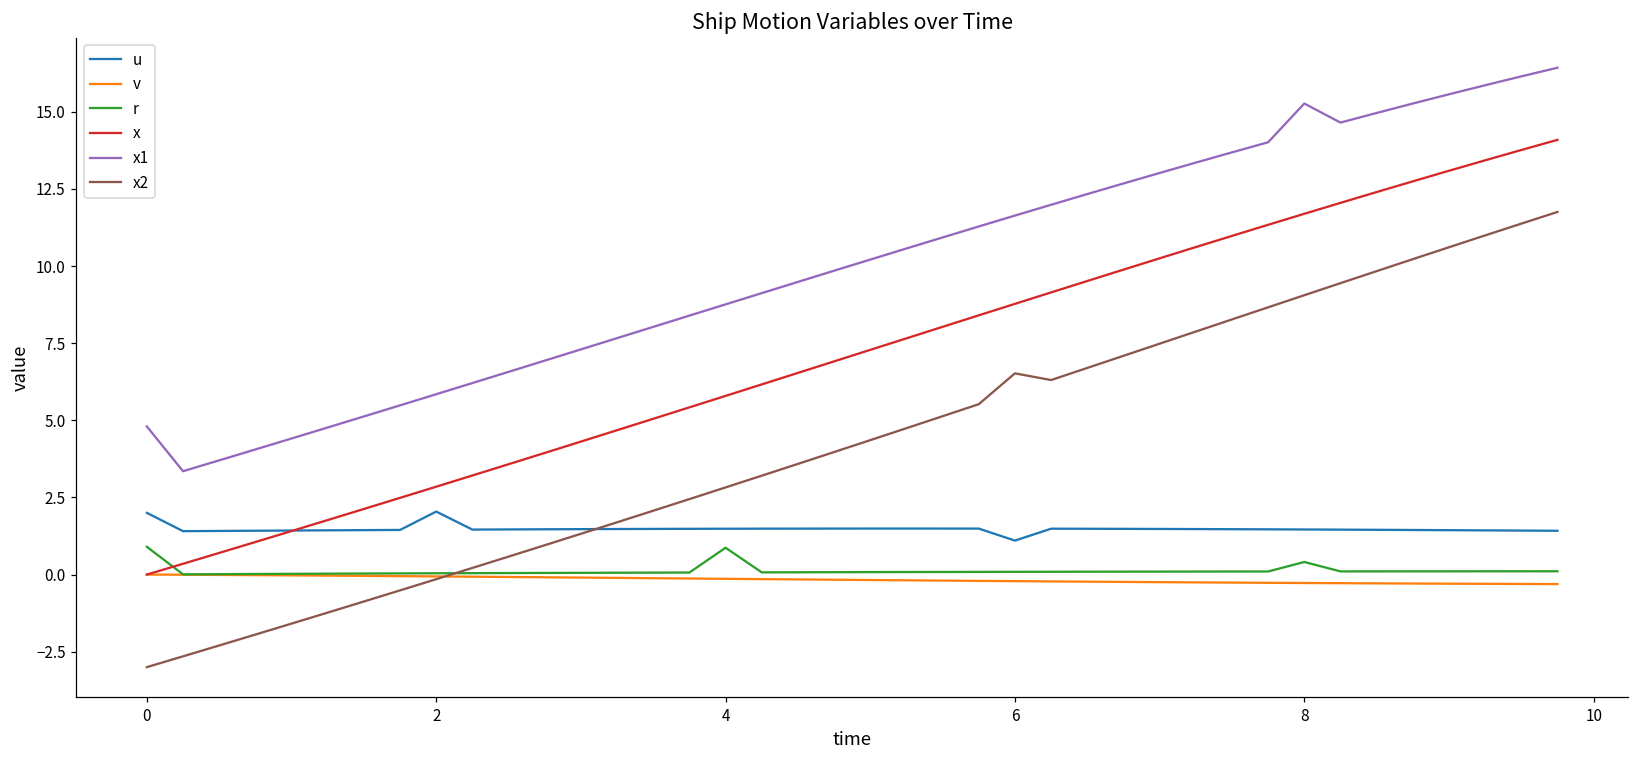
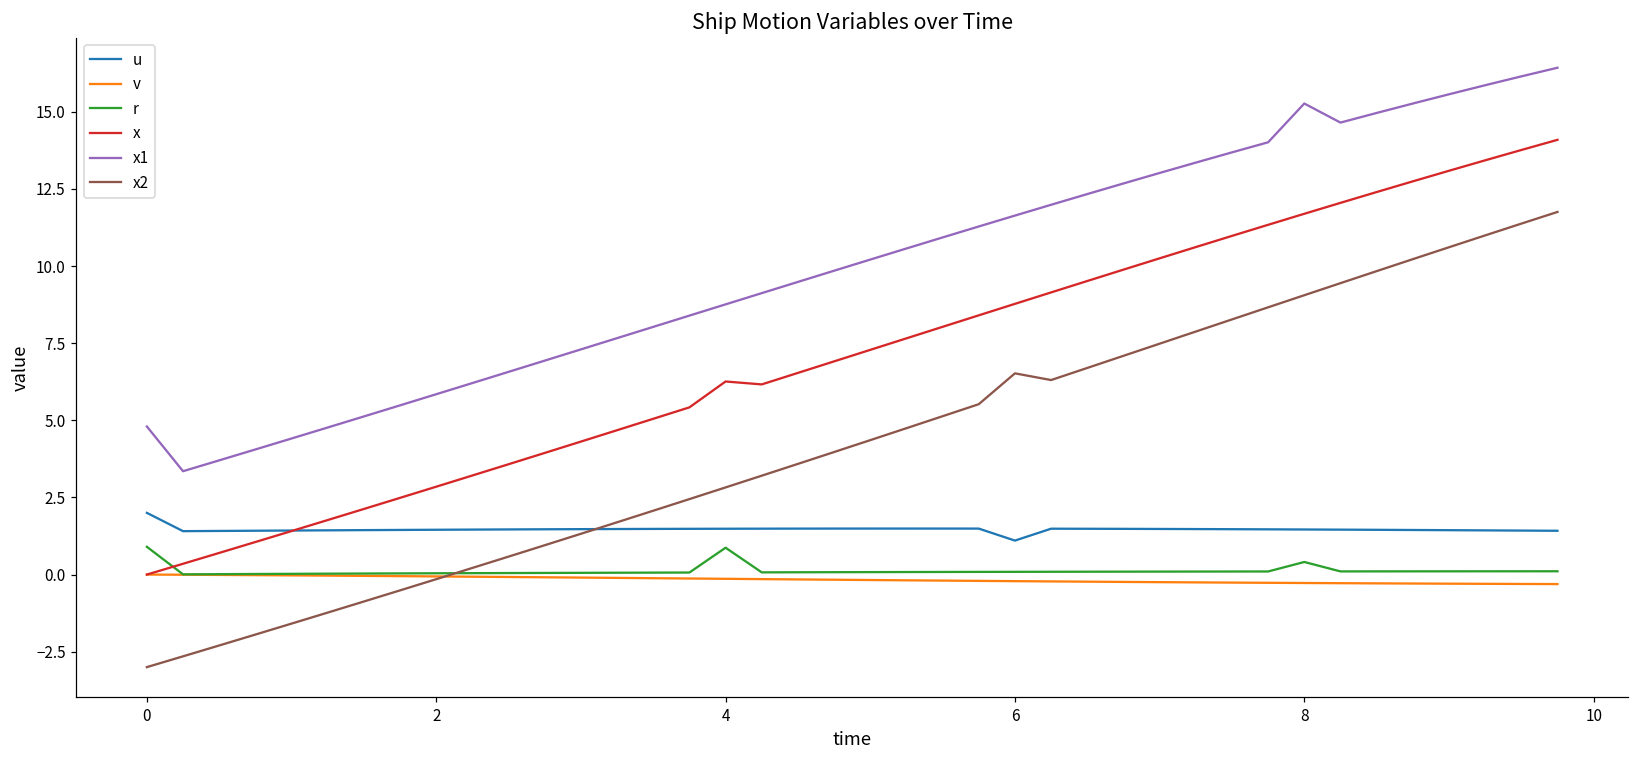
u, 2: 2.0 -> 1.5
x, 4: 5.8 -> 6.3
